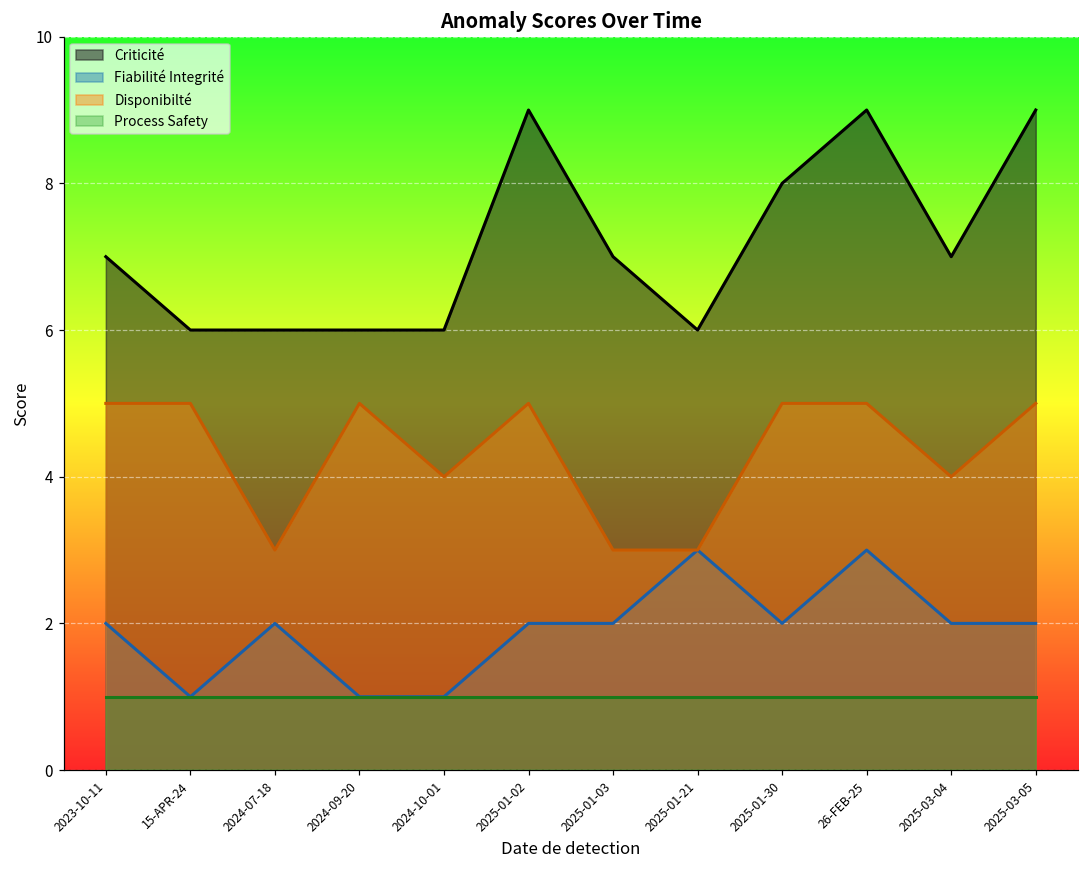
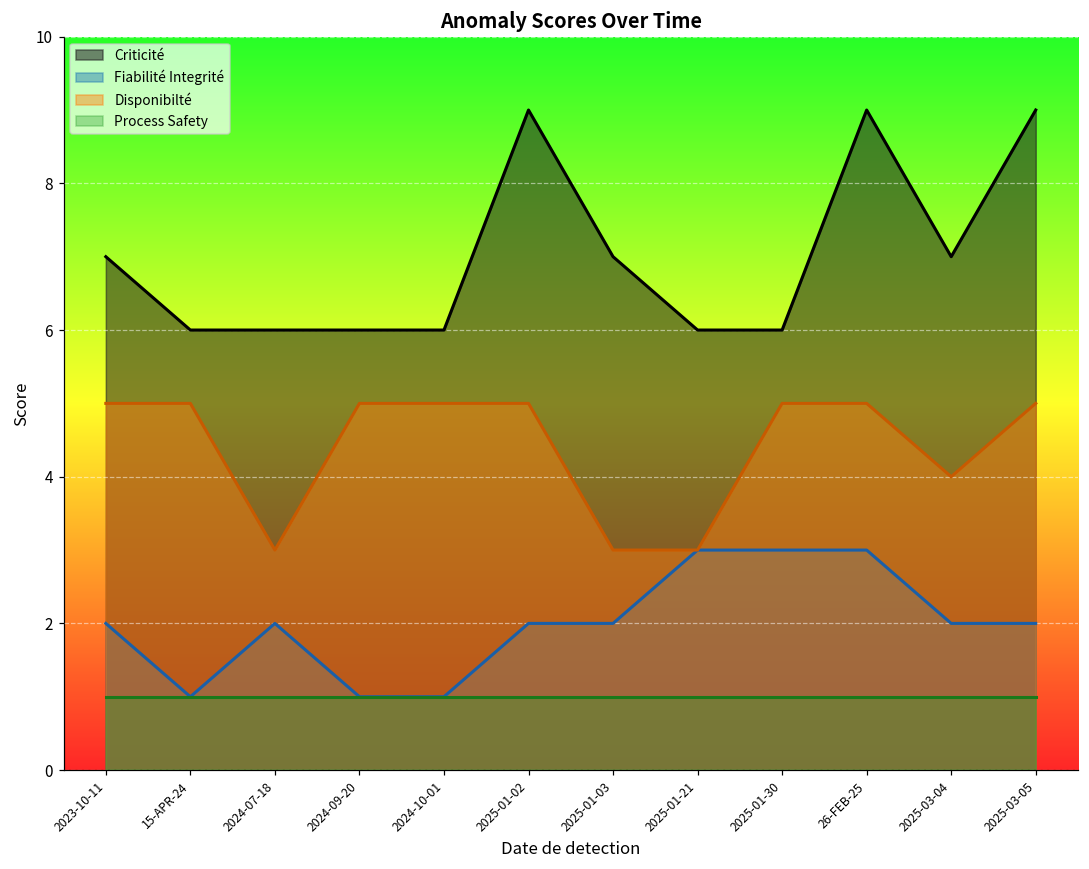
Disponibilté, 2024-10-01: 4 -> 5
Criticité, 2025-01-30: 8 -> 6
Fiabilité Integrité, 2025-01-30: 2 -> 3
